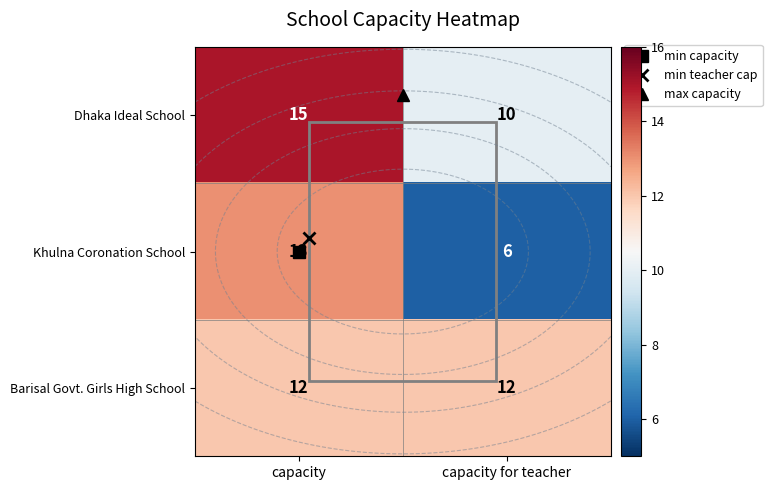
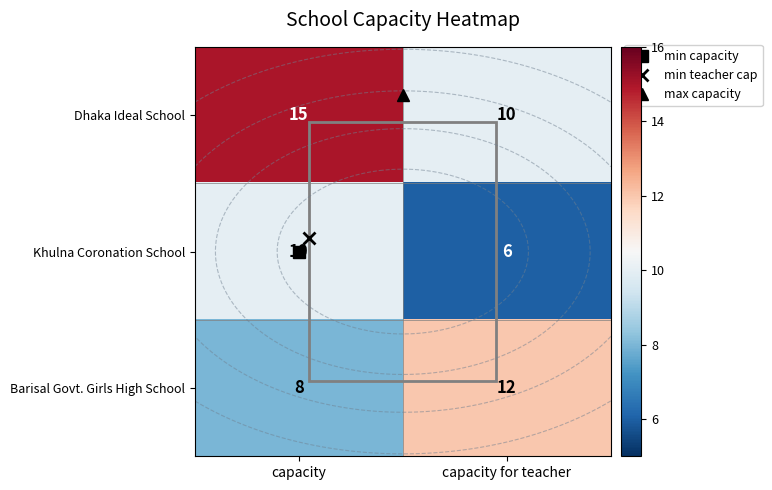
Khulna Coronation School, capacity: 13 -> 10
Barisal Govt. Girls High School, capacity: 12 -> 8
